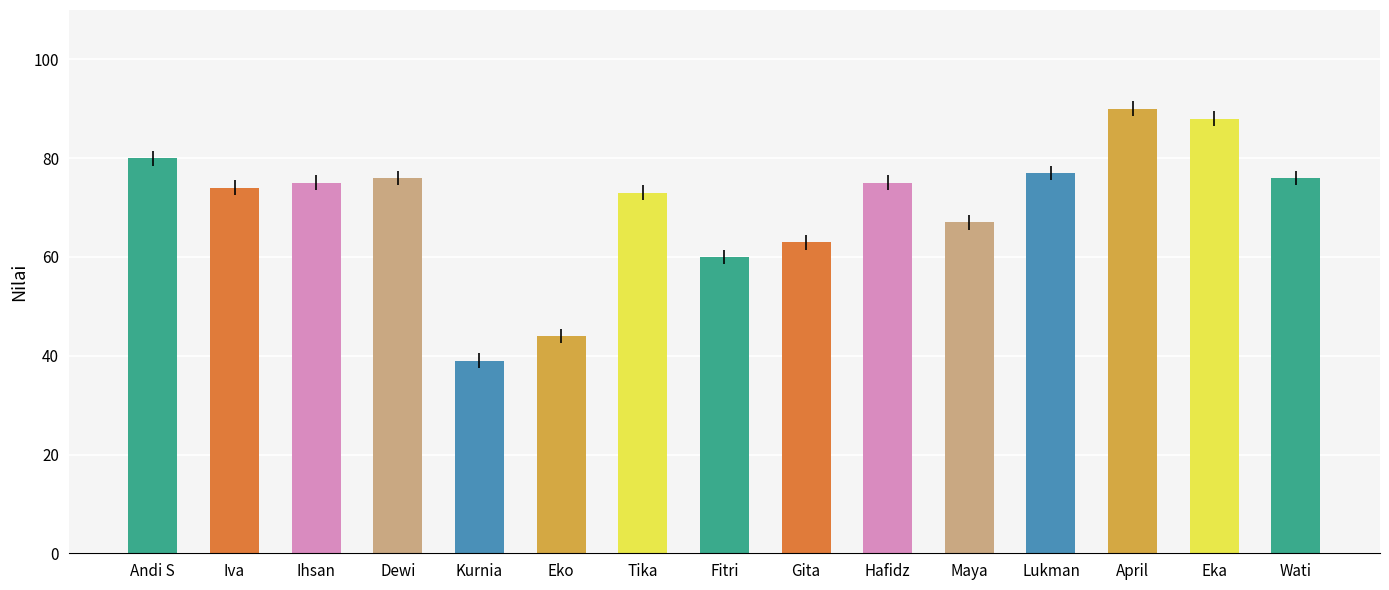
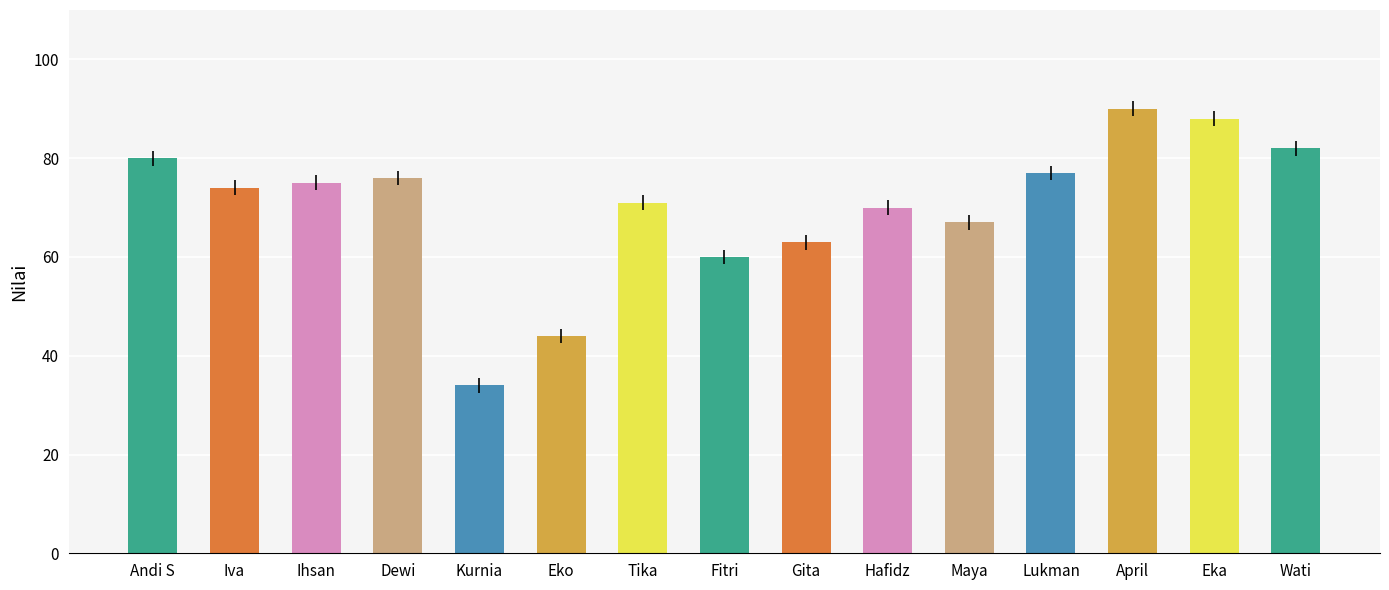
Kurnia: 39 -> 34
Tika: 73 -> 71
Hafidz: 75 -> 70
Wati: 76 -> 82
